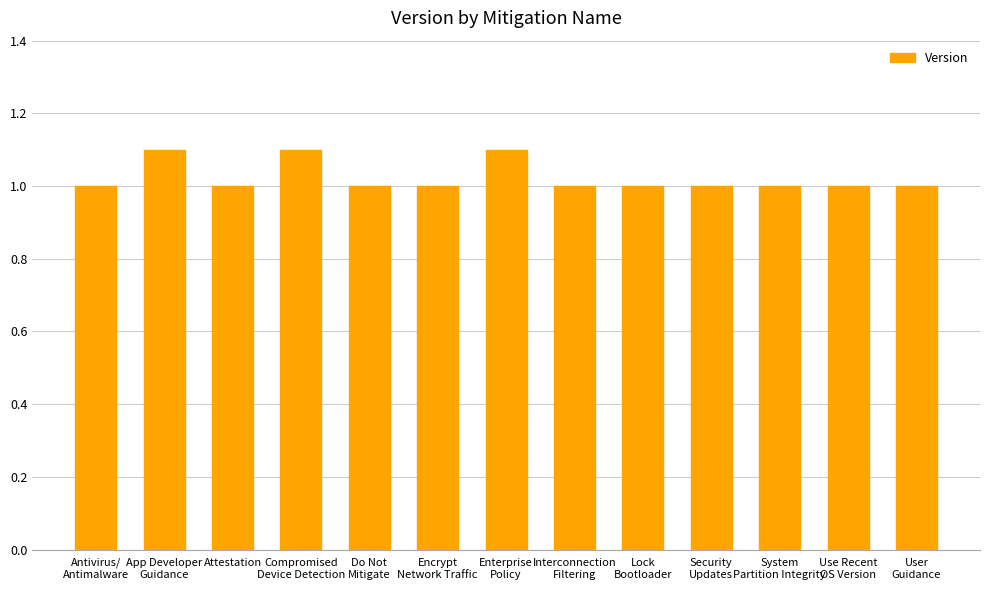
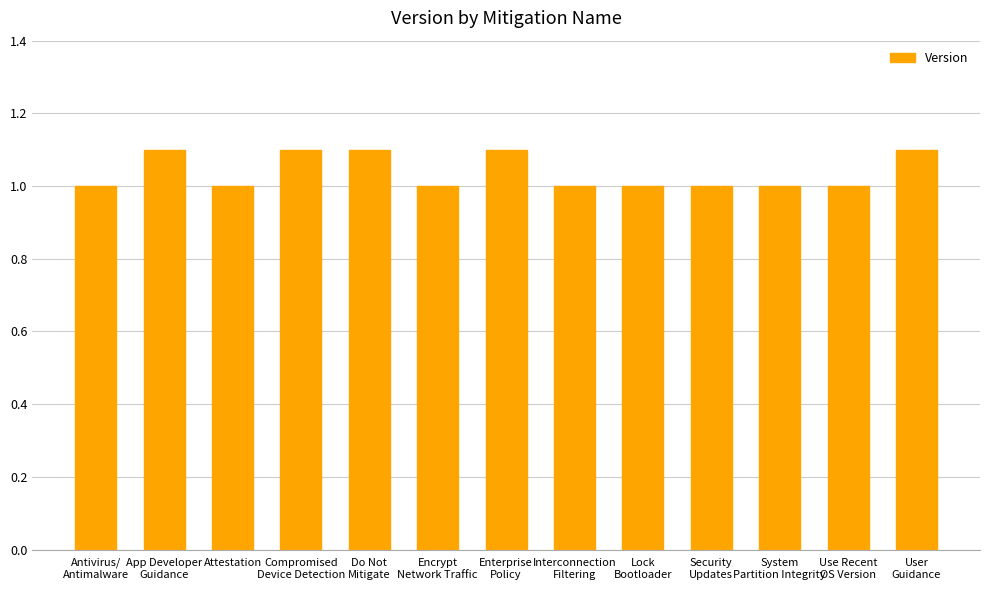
Do Not Mitigate: 1.0 -> 1.1
User Guidance: 1.0 -> 1.1
